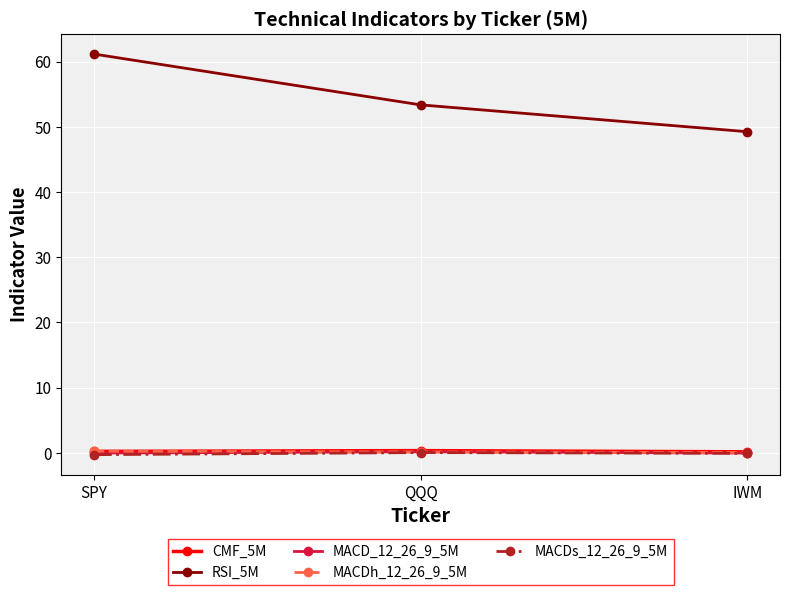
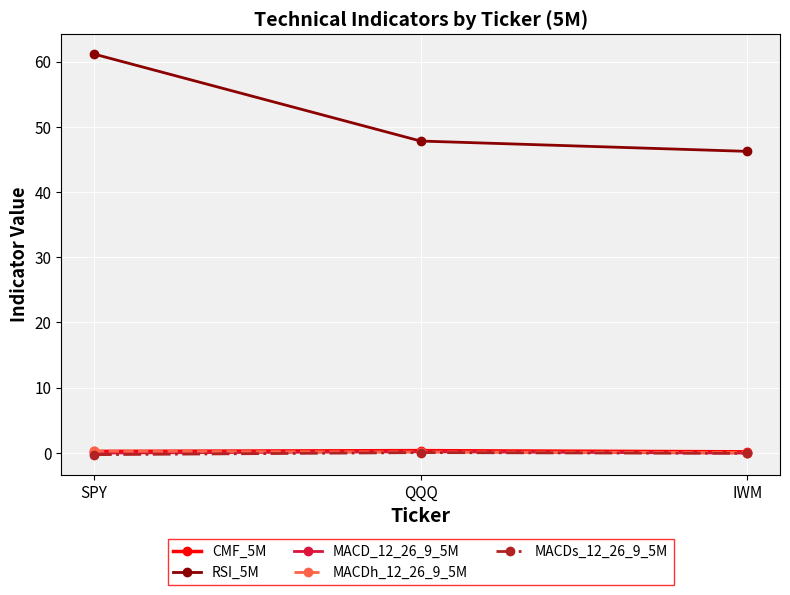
RSI_5M, QQQ: 53 -> 48
RSI_5M, IWM: 49 -> 46
